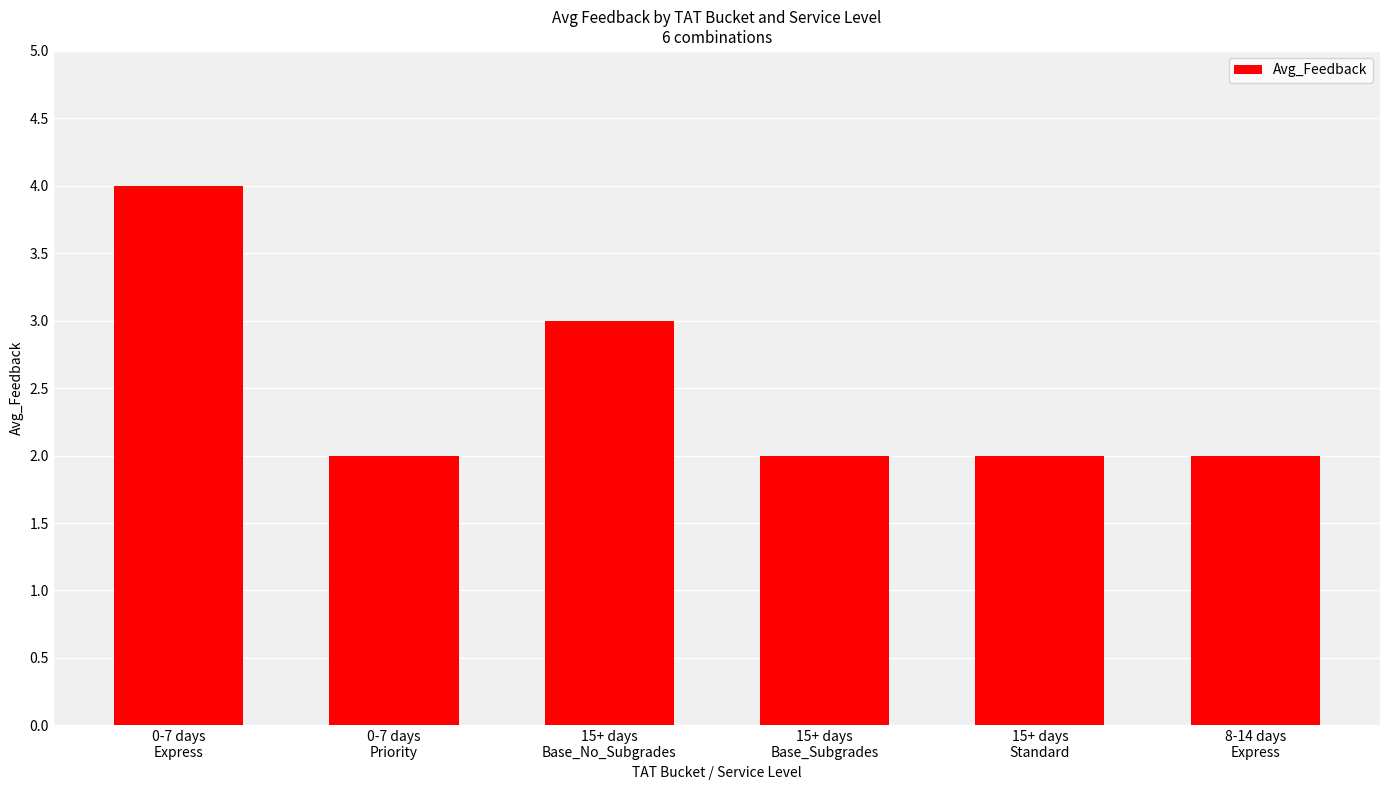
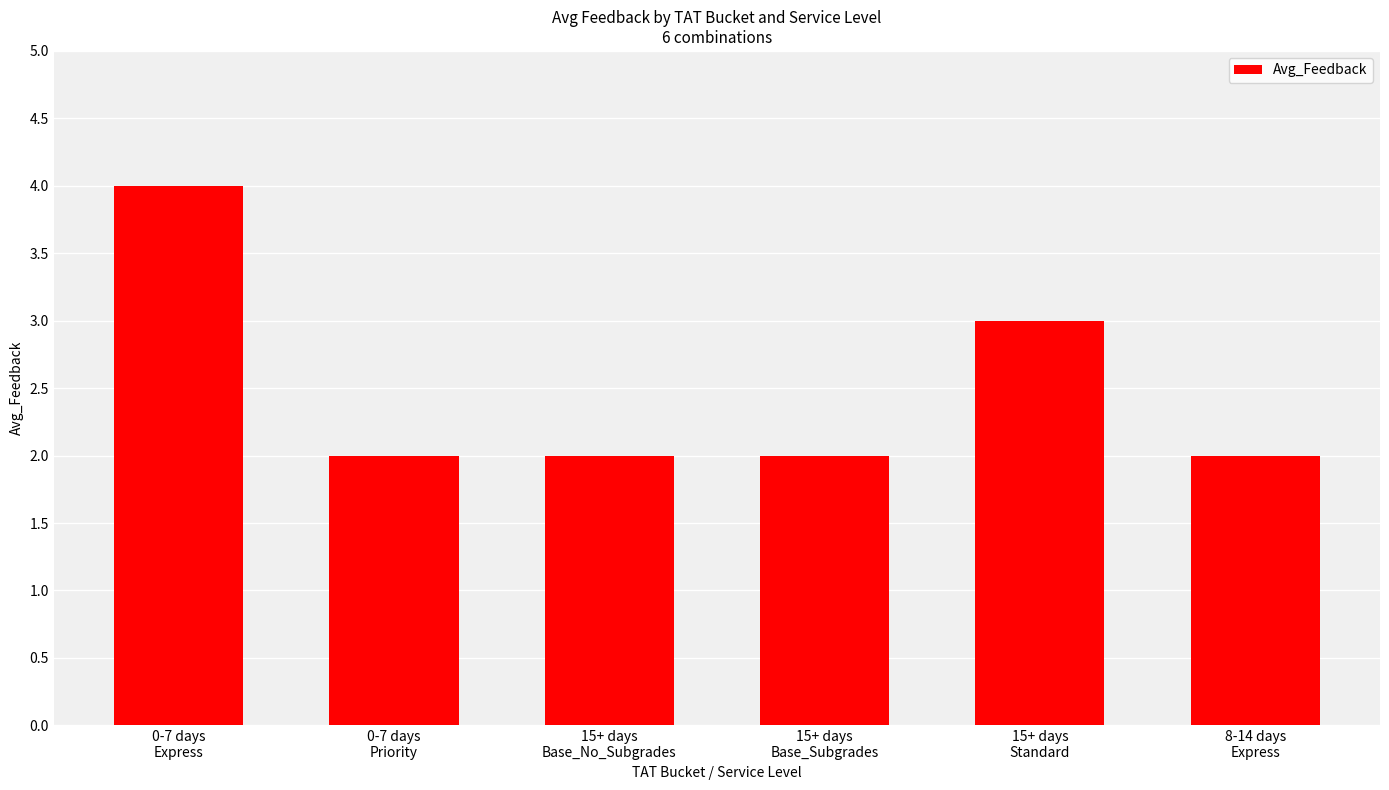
15+ days Base_No_Subgrades: 3 -> 2
15+ days Standard: 2 -> 3
